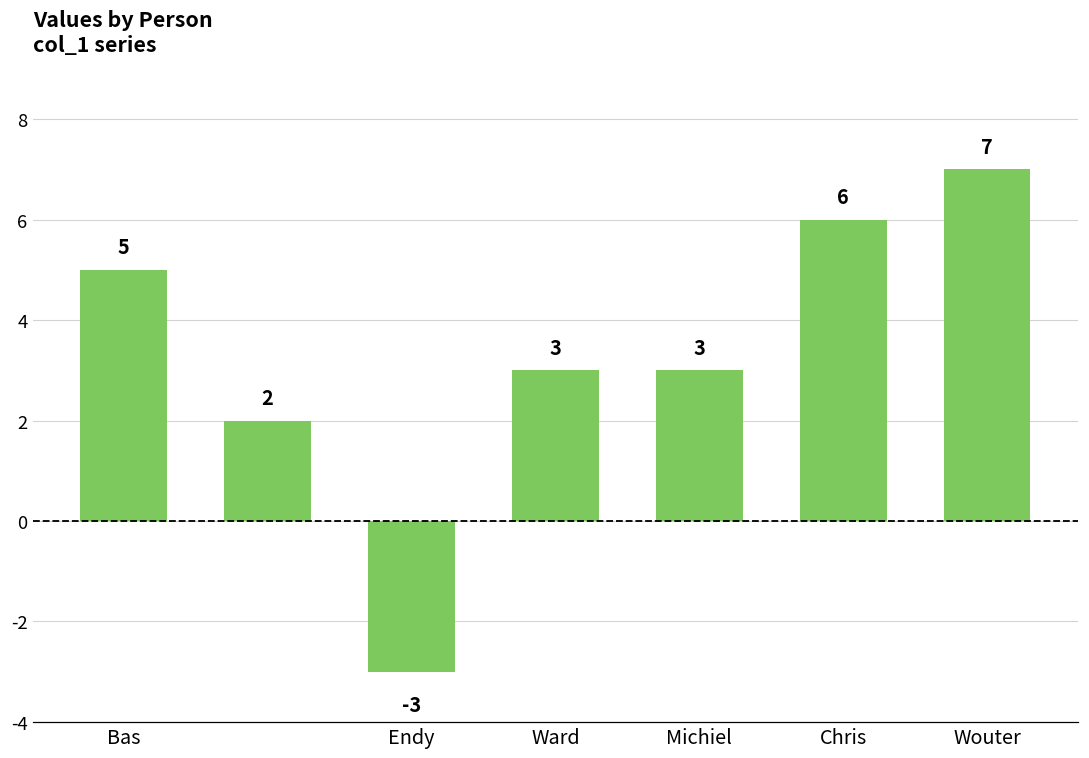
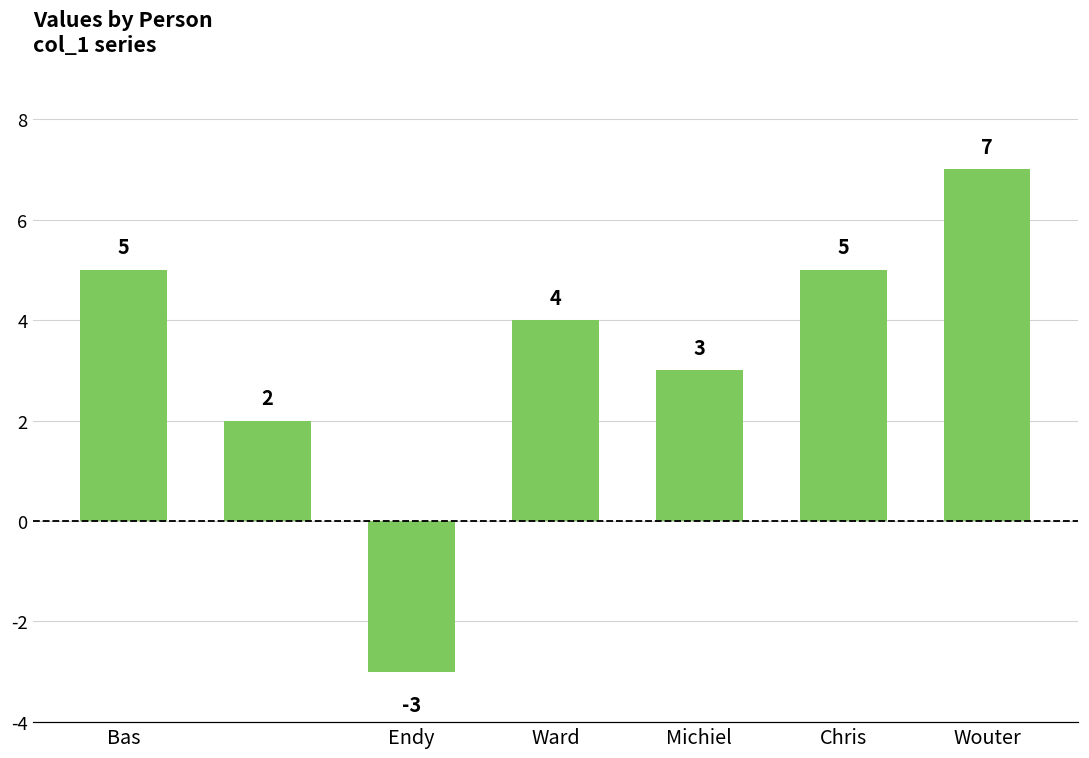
Ward: 3 -> 4
Chris: 6 -> 5
